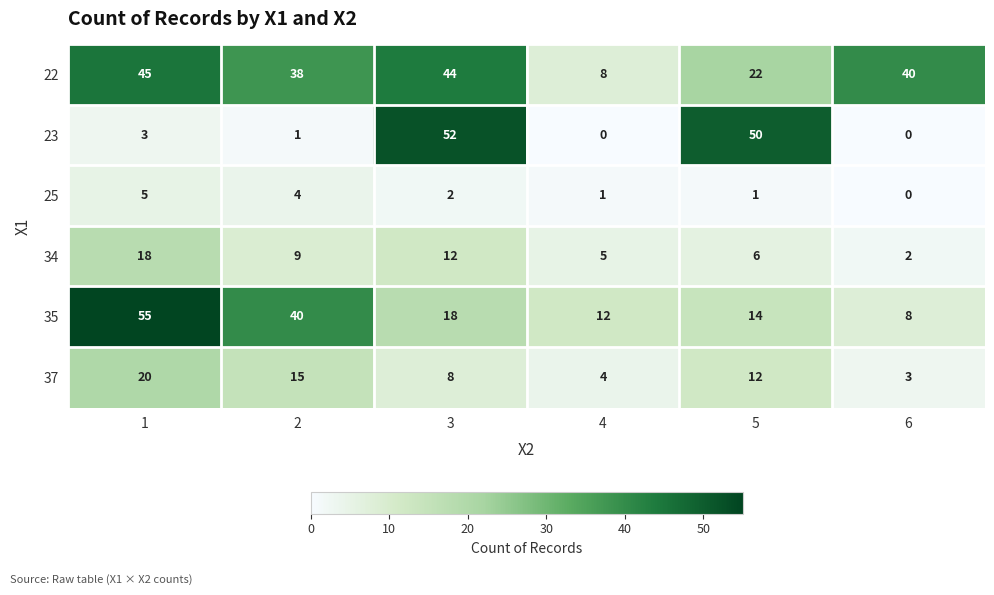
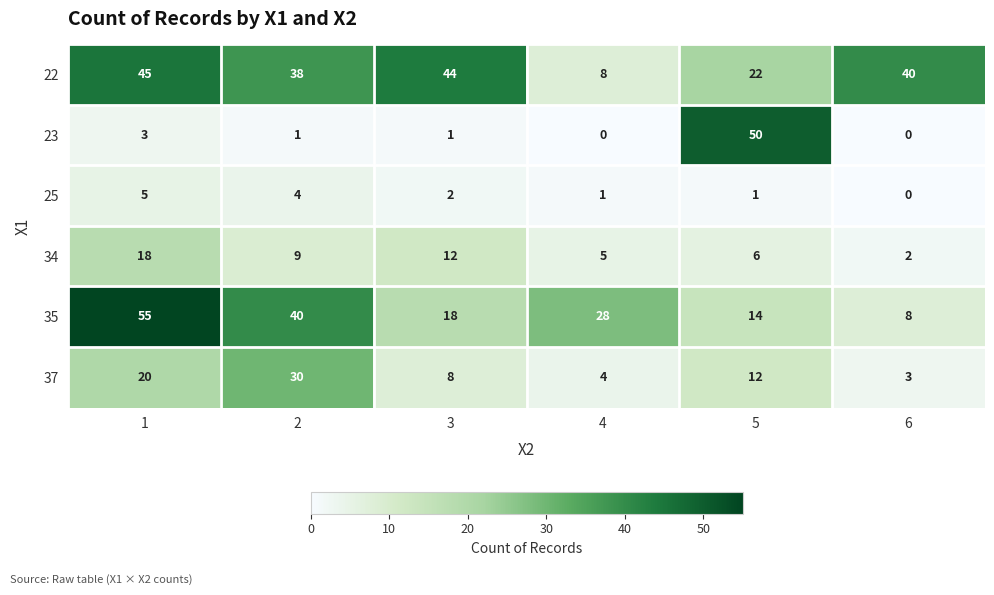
23, 3: 52 -> 1
35, 4: 12 -> 28
37, 2: 15 -> 30
